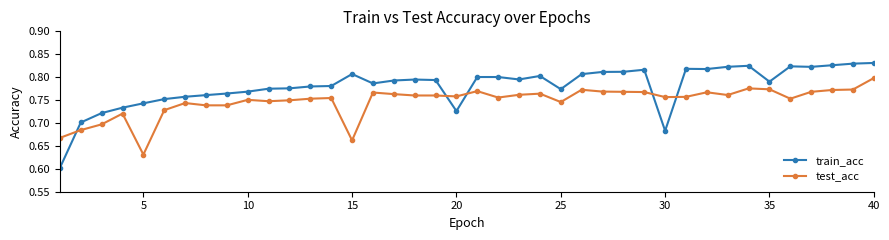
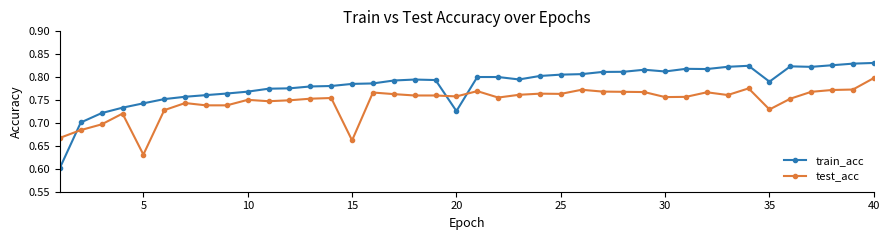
train_acc, 15: 0.81 -> 0.79
train_acc, 25: 0.77 -> 0.81
test_acc, 25: 0.75 -> 0.76
train_acc, 30: 0.68 -> 0.81
test_acc, 35: 0.77 -> 0.73
